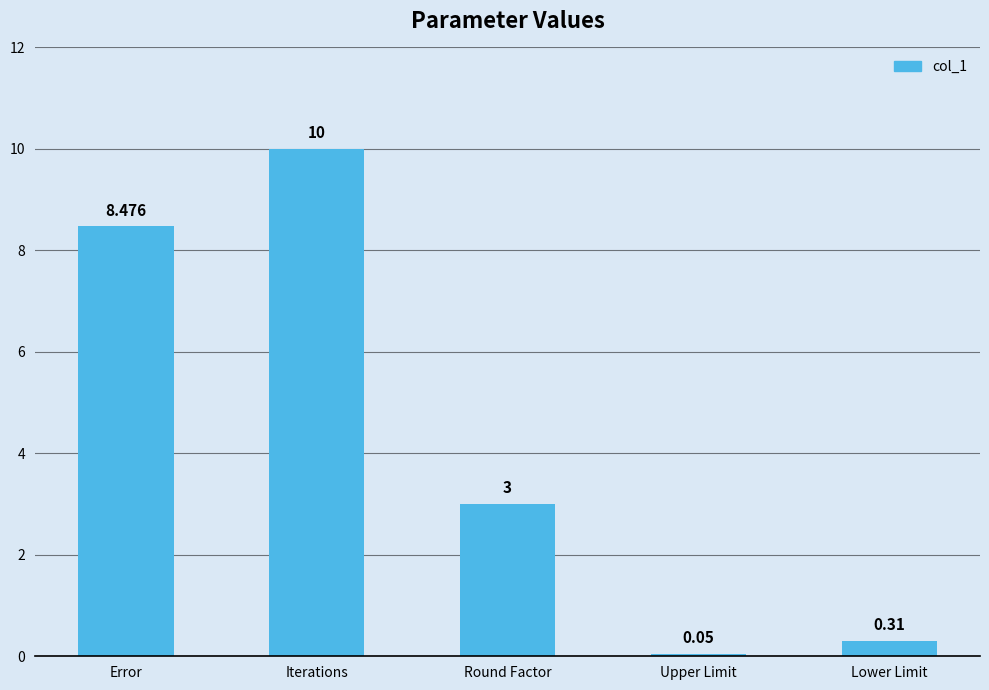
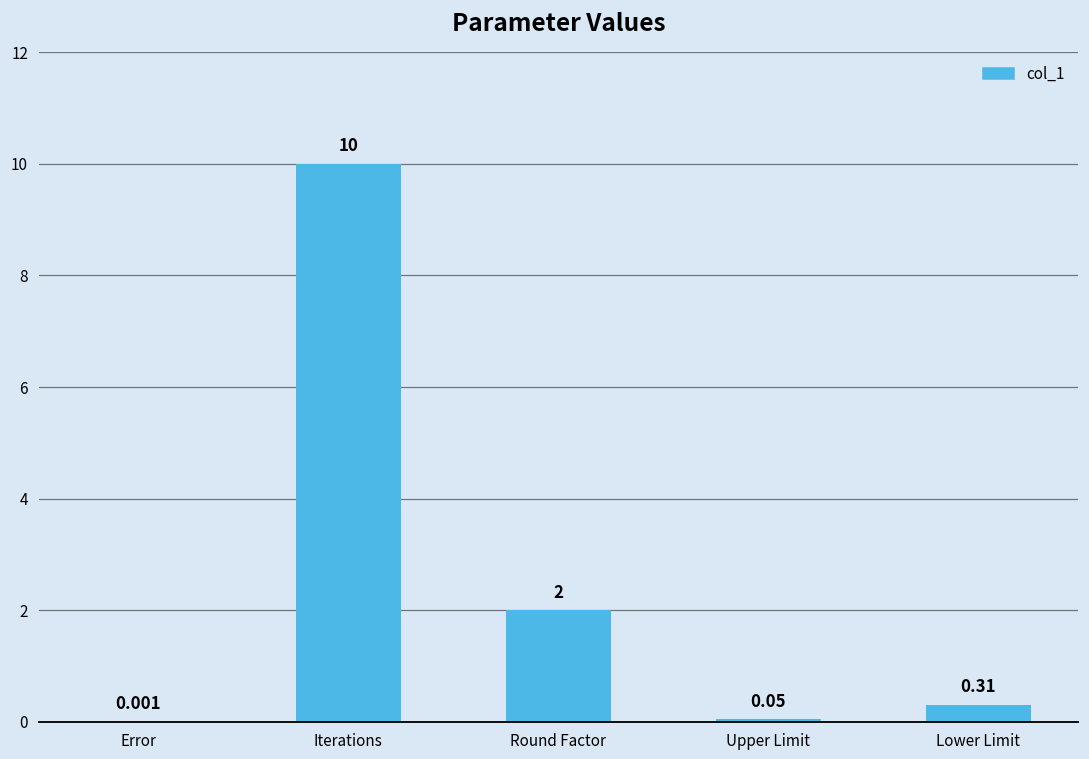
Error: 8.476 -> 0.001
Round Factor: 3 -> 2
